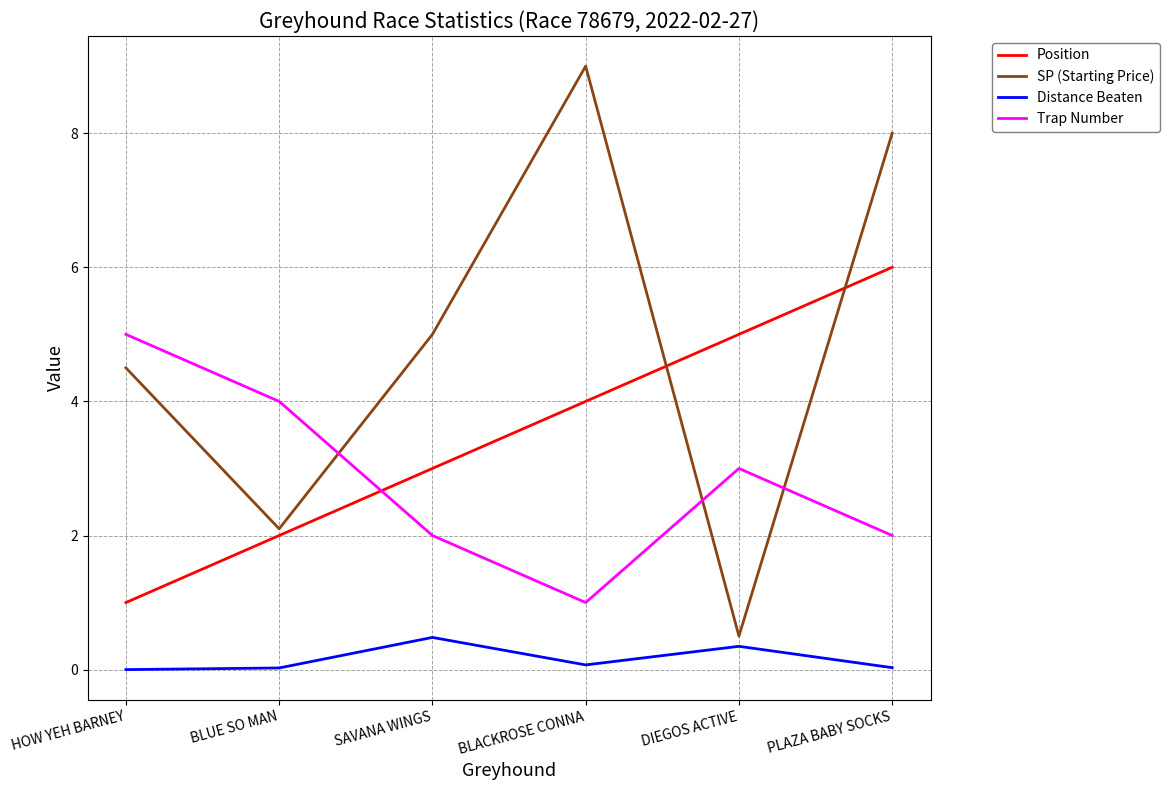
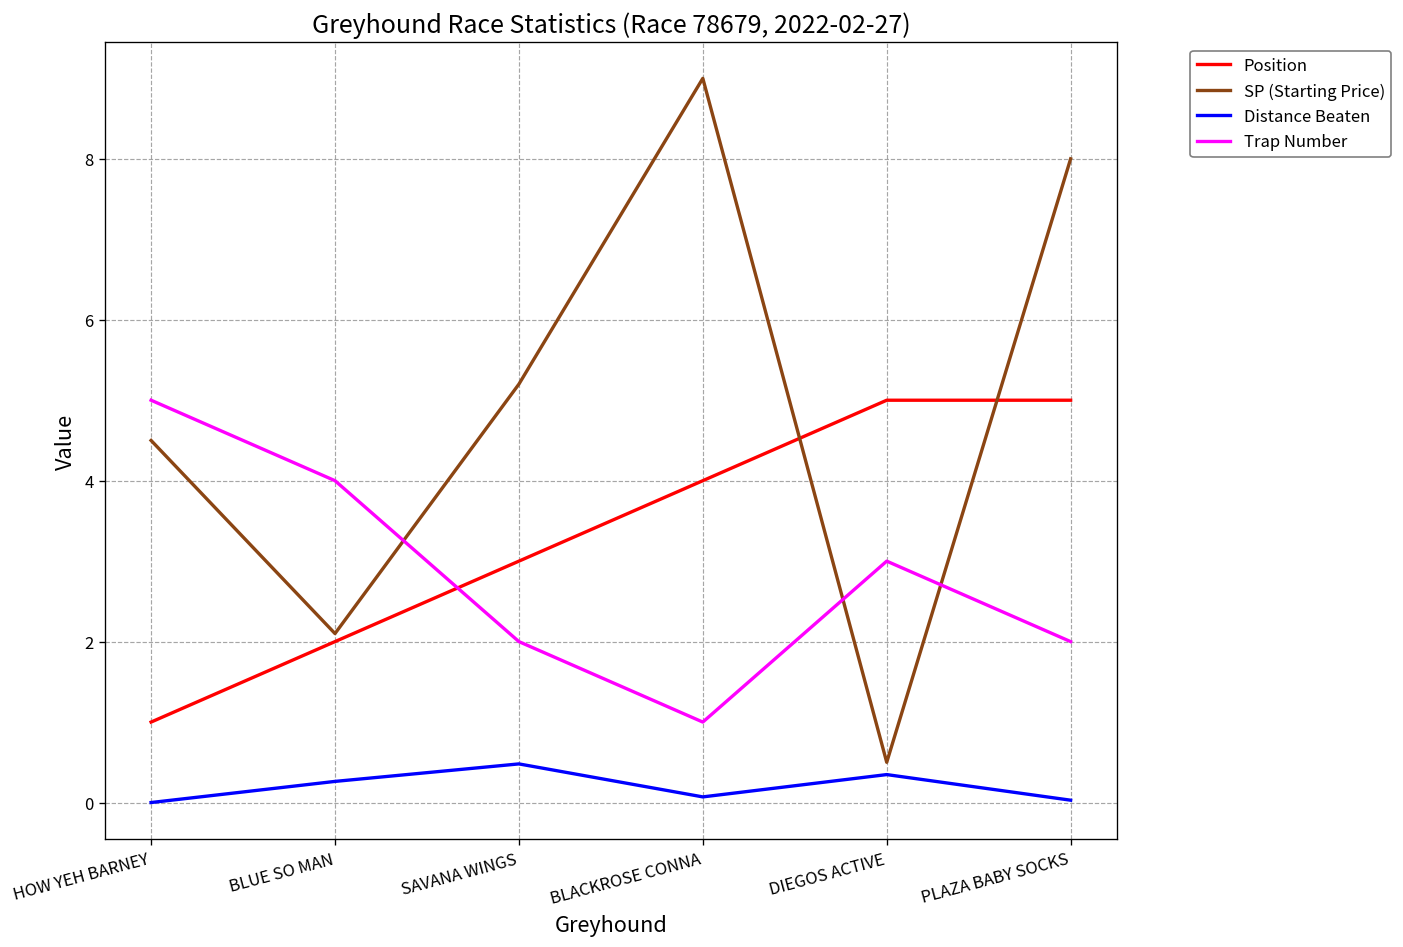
Distance Beaten, BLUE SO MAN: 0.0 -> 0.3
SP (Starting Price), SAVANA WINGS: 5.0 -> 5.2
Position, PLAZA BABY SOCKS: 6 -> 5
